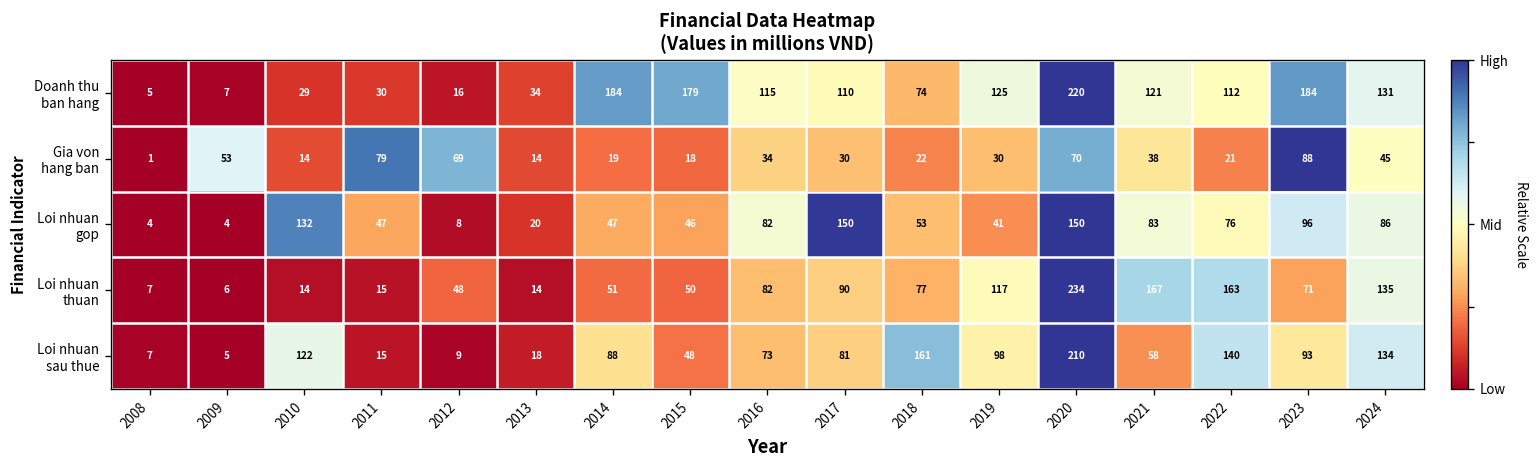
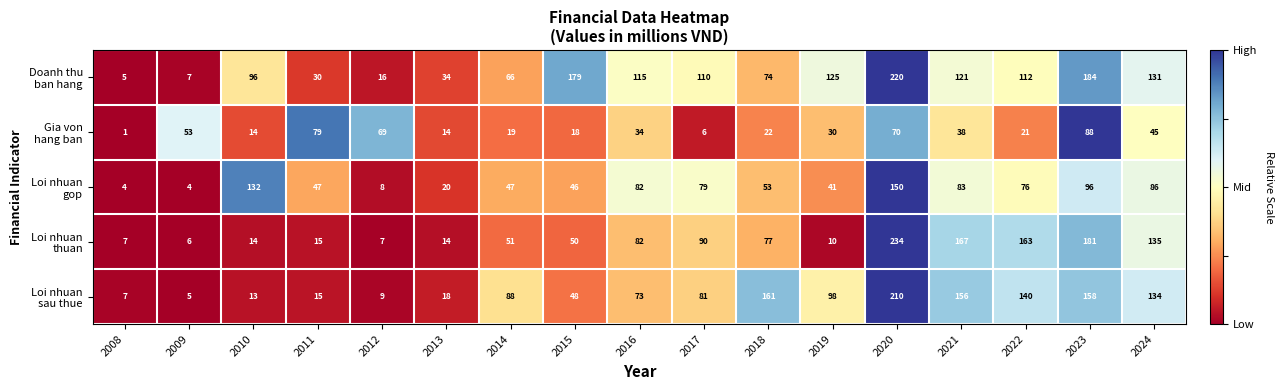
Doanh thu ban hang, 2010: 29 -> 96
Doanh thu ban hang, 2014: 184 -> 66
Gia von hang ban, 2017: 30 -> 6
Loi nhuan gop, 2017: 150 -> 79
Loi nhuan thuan, 2012: 48 -> 7
Loi nhuan thuan, 2019: 117 -> 10
Loi nhuan thuan, 2023: 71 -> 181
Loi nhuan sau thue, 2010: 122 -> 13
Loi nhuan sau thue, 2021: 58 -> 156
Loi nhuan sau thue, 2023: 93 -> 158
